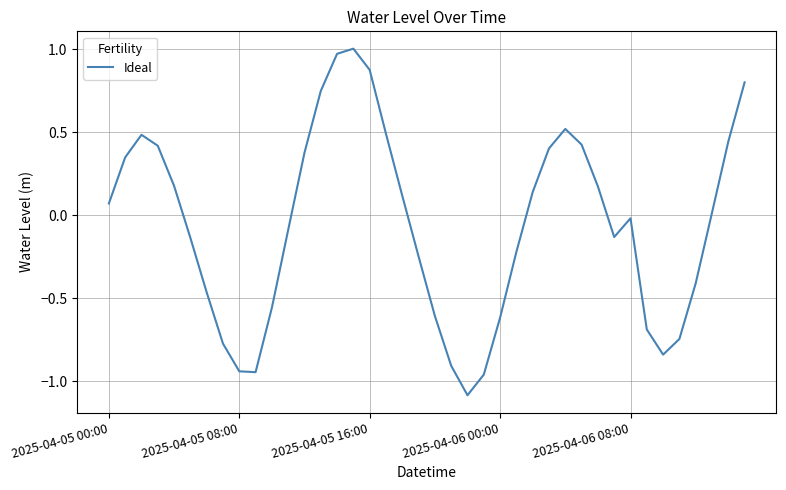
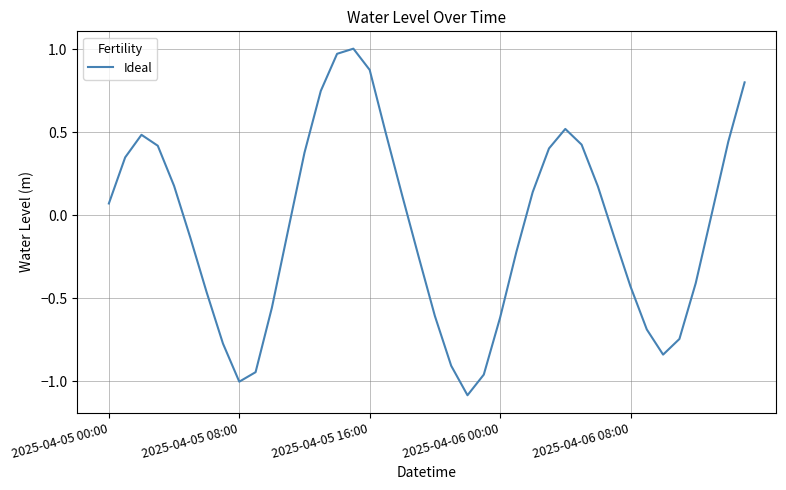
2025-04-05 08:00: -0.94 -> -1.00
2025-04-06 08:00: -0.02 -> -0.43
